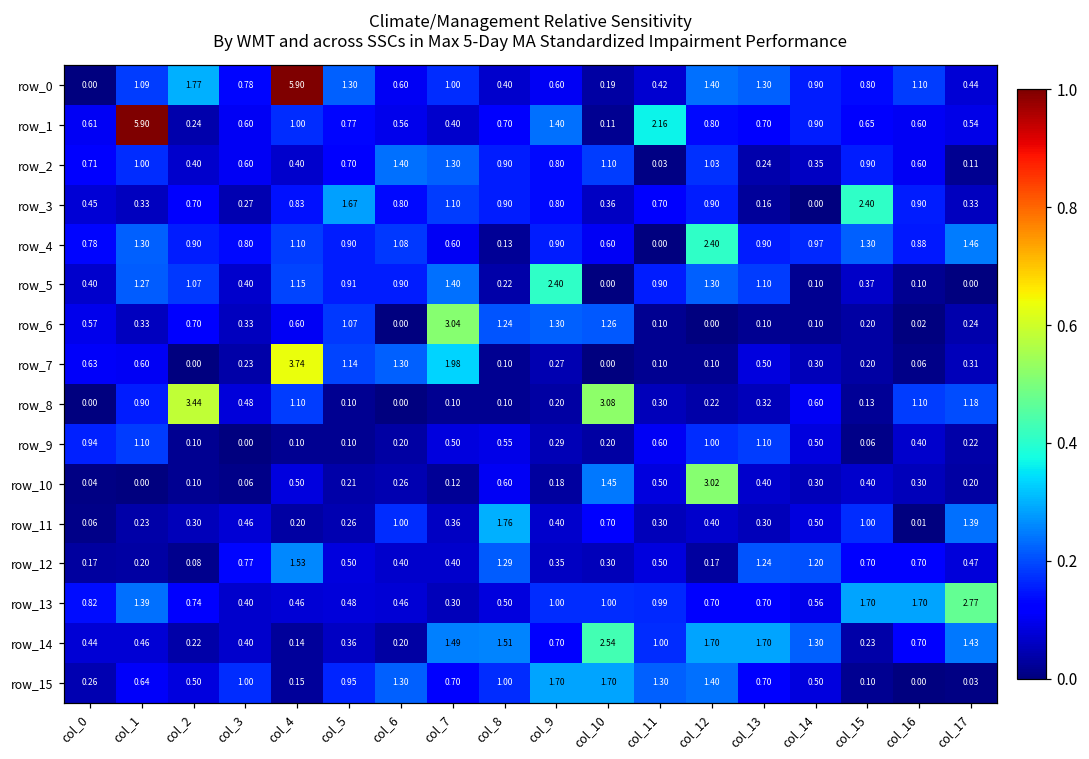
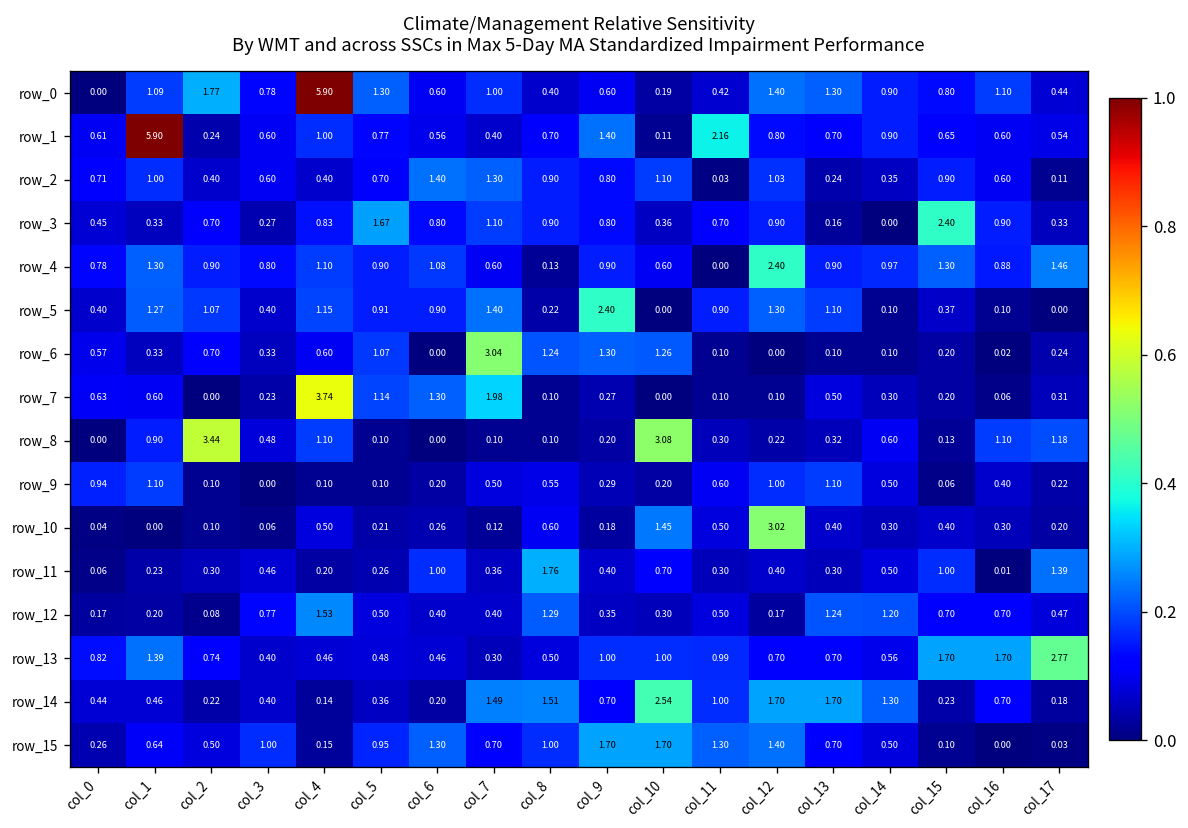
row_14, col_17: 1.43 -> 0.18
